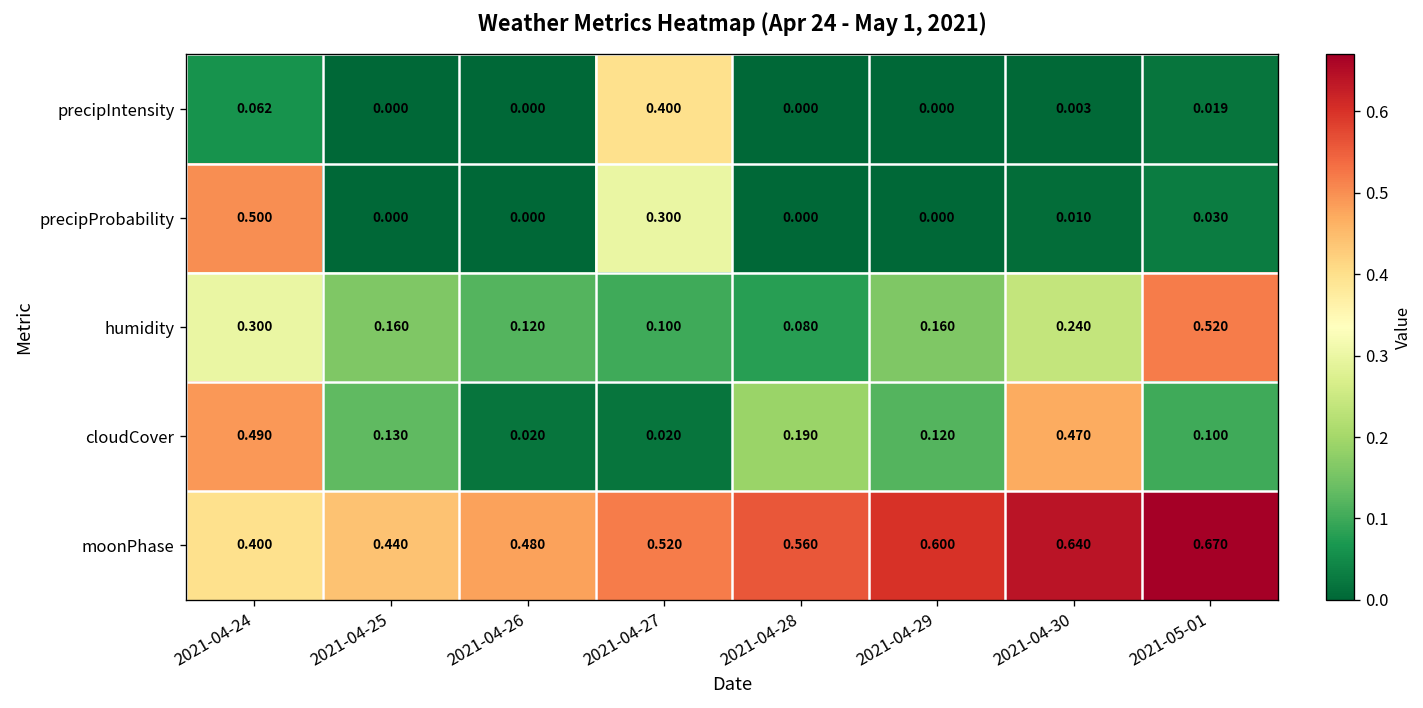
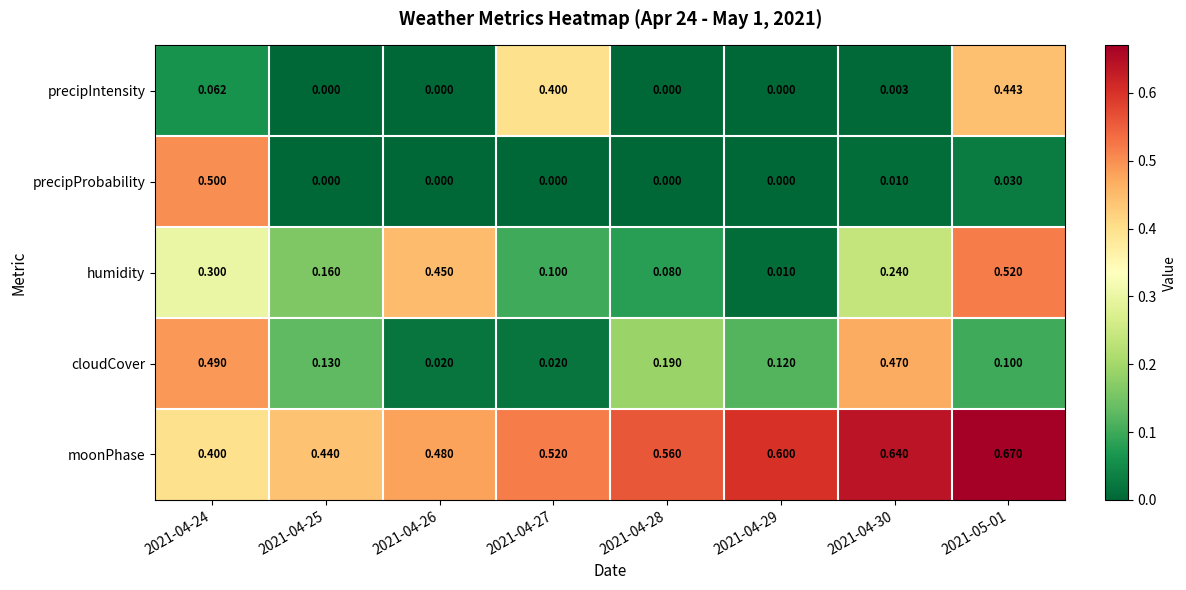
precipIntensity, 2021-05-01: 0.019 -> 0.443
precipProbability, 2021-04-27: 0.300 -> 0.000
humidity, 2021-04-26: 0.120 -> 0.450
humidity, 2021-04-29: 0.160 -> 0.010
